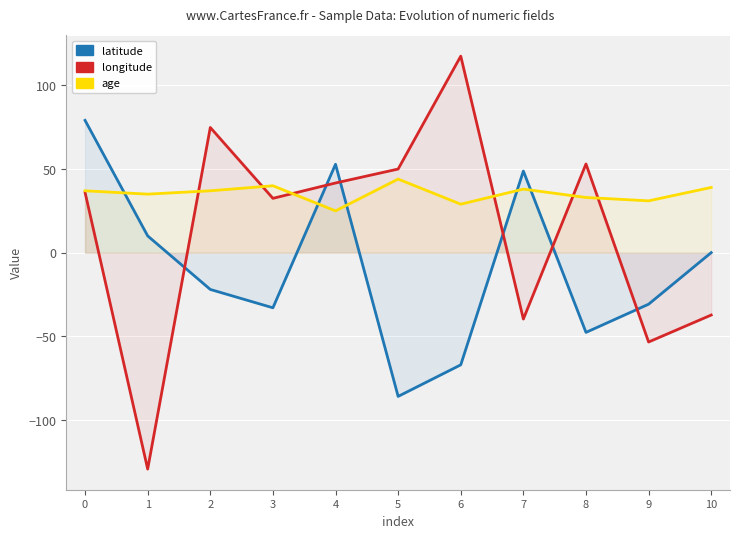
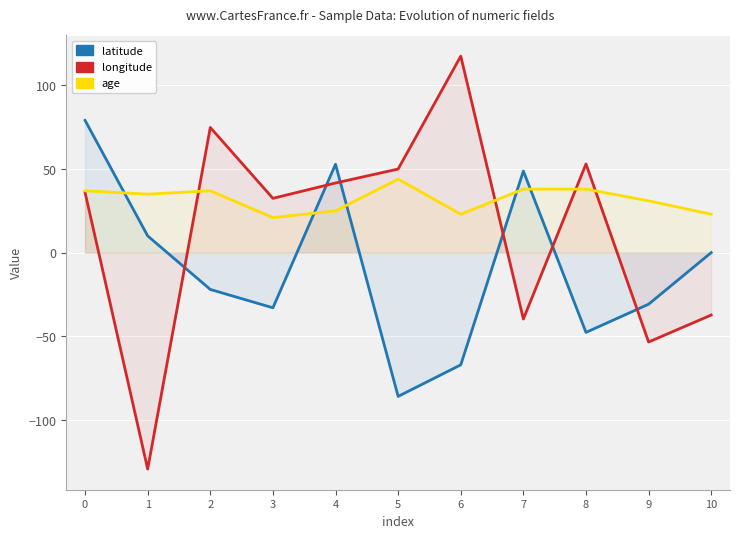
age, 3: 40 -> 21
age, 6: 29 -> 23
age, 8: 33 -> 38
age, 10: 39 -> 23
